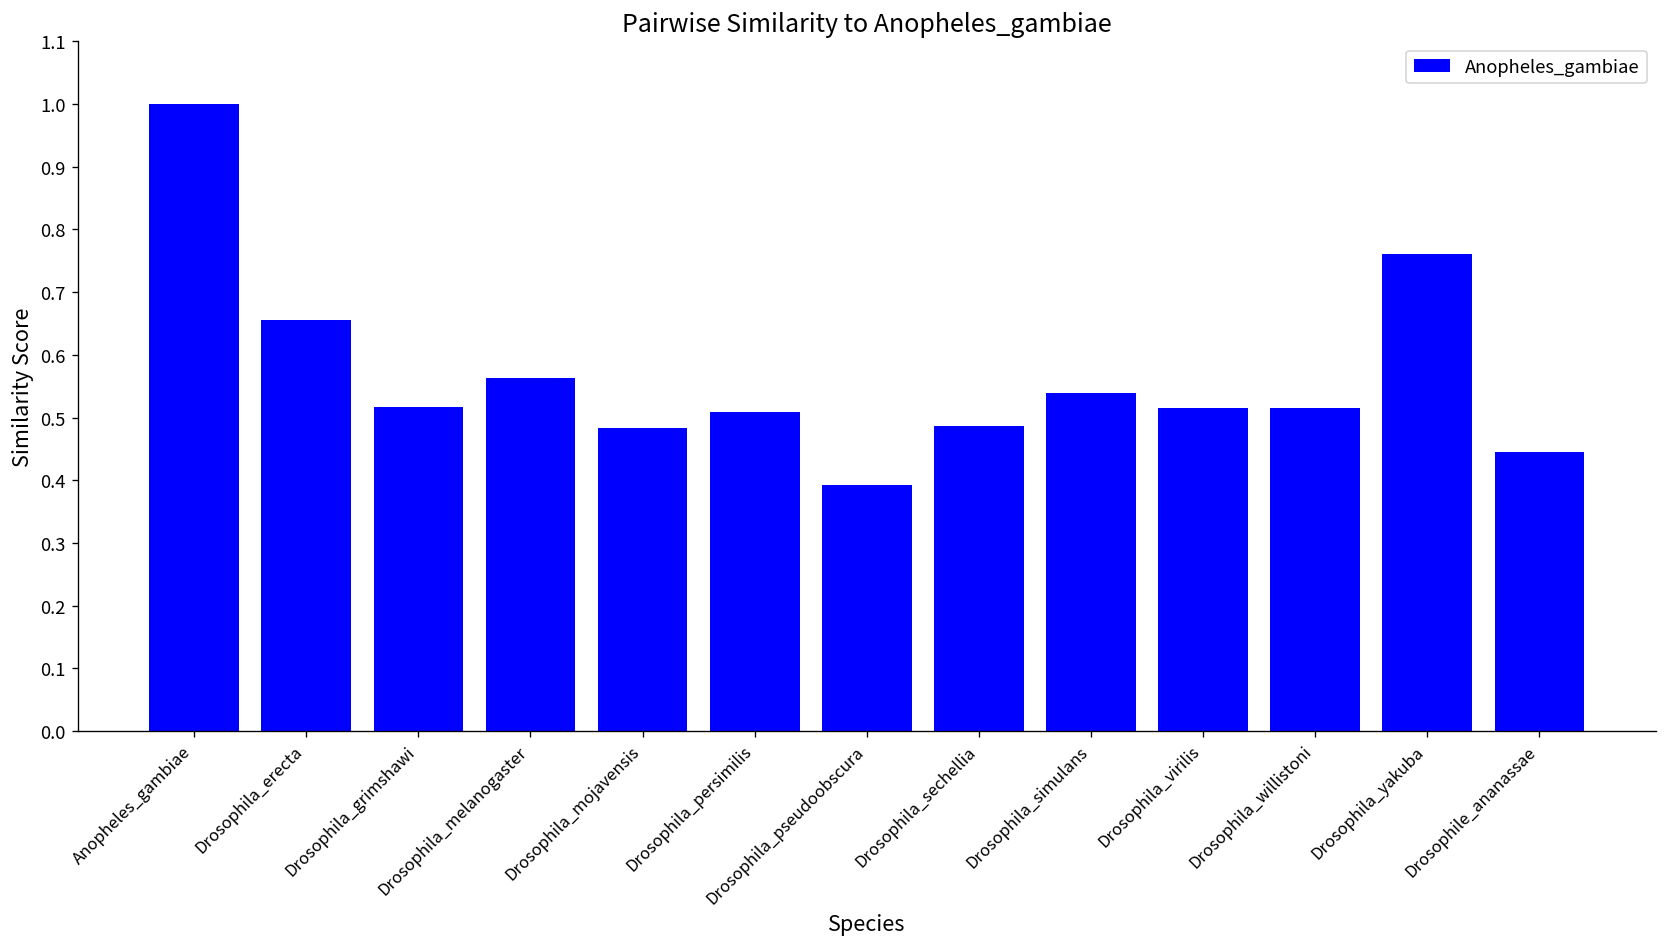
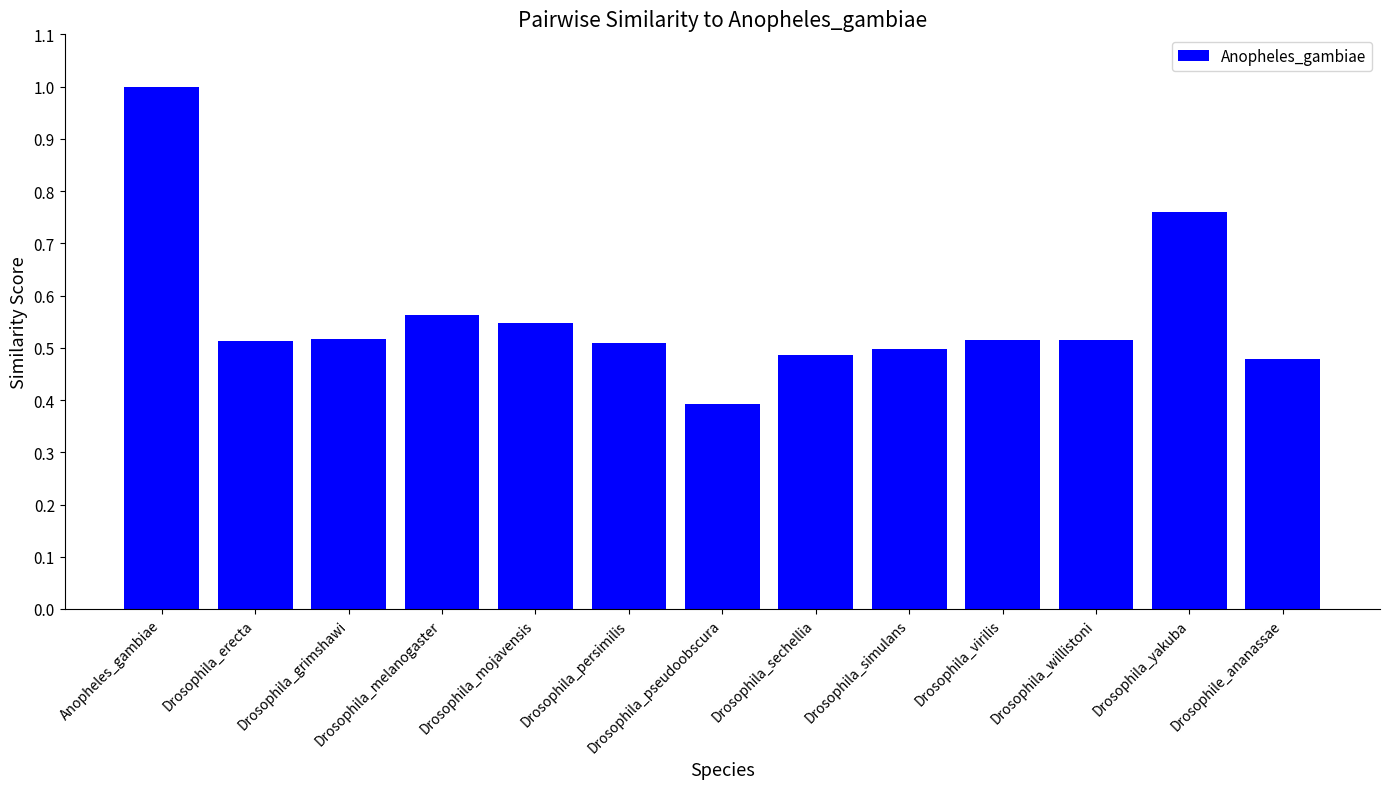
Drosophila_erecta: 0.66 -> 0.51
Drosophila_mojavensis: 0.48 -> 0.55
Drosophila_simulans: 0.54 -> 0.50
Drosophile_ananassae: 0.45 -> 0.48
